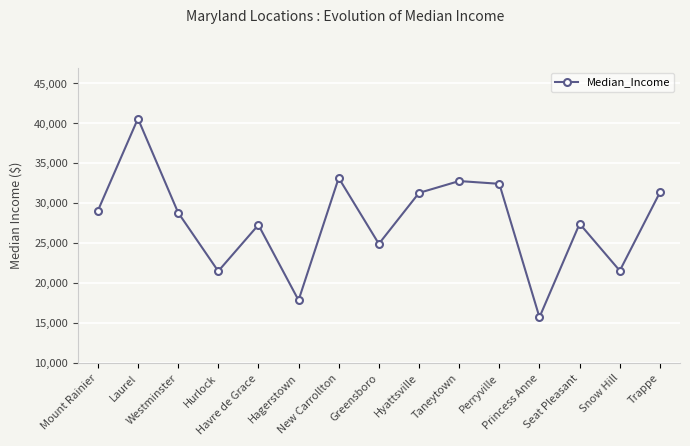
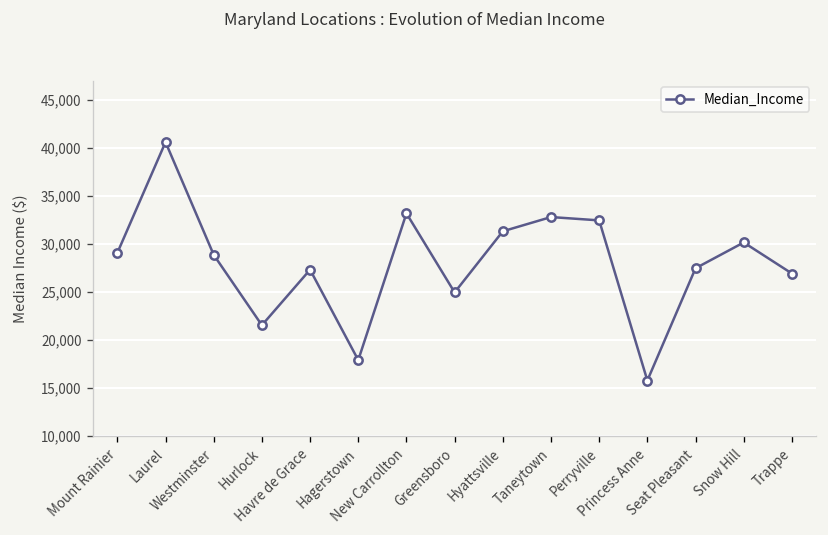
Snow Hill: 22,000 -> 30,000
Trappe: 31,000 -> 27,000
